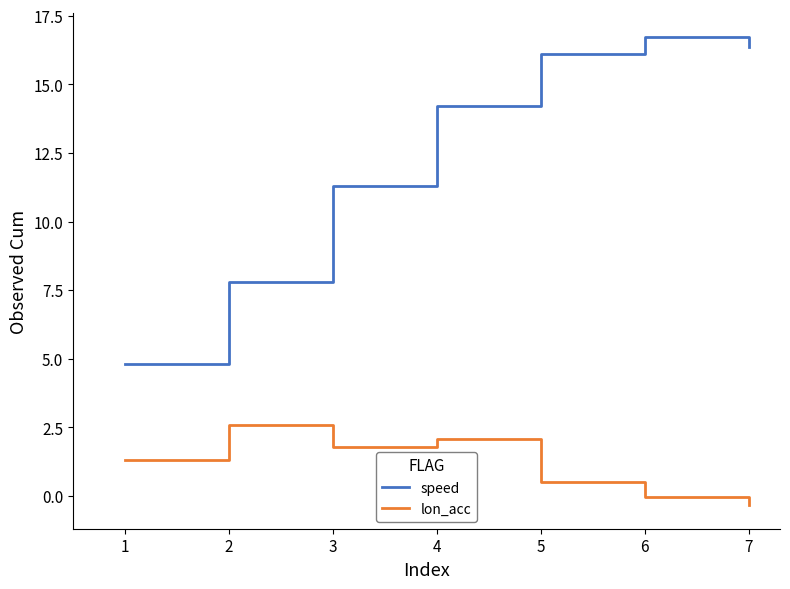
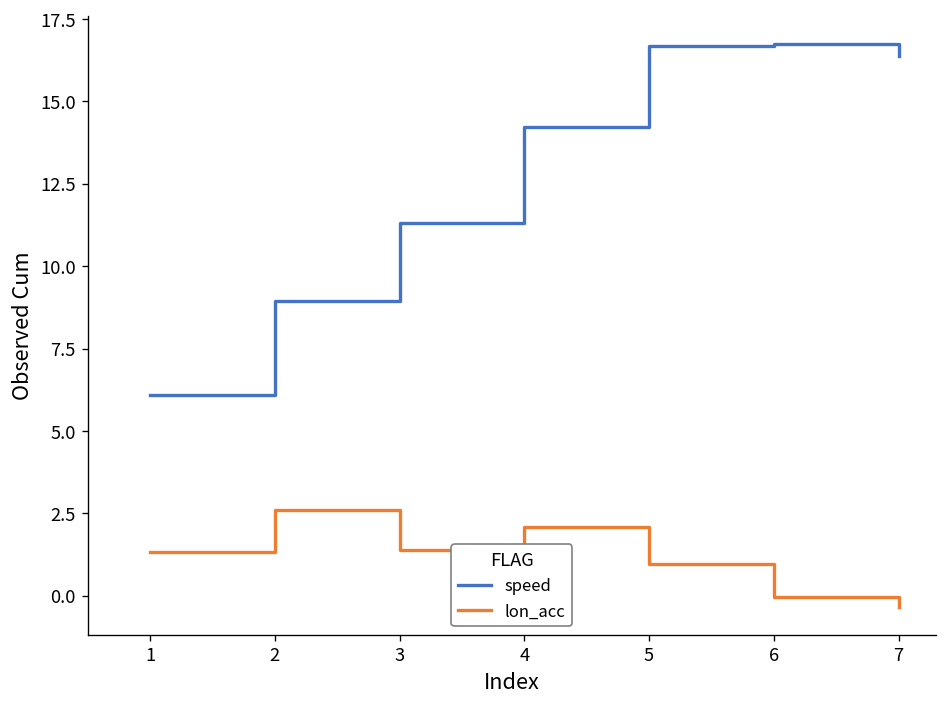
speed, 1: 4.8 -> 6.1
speed, 2: 7.8 -> 8.9
lon_acc, 3: 1.8 -> 1.4
speed, 5: 16.1 -> 16.7
lon_acc, 5: 0.5 -> 0.9
